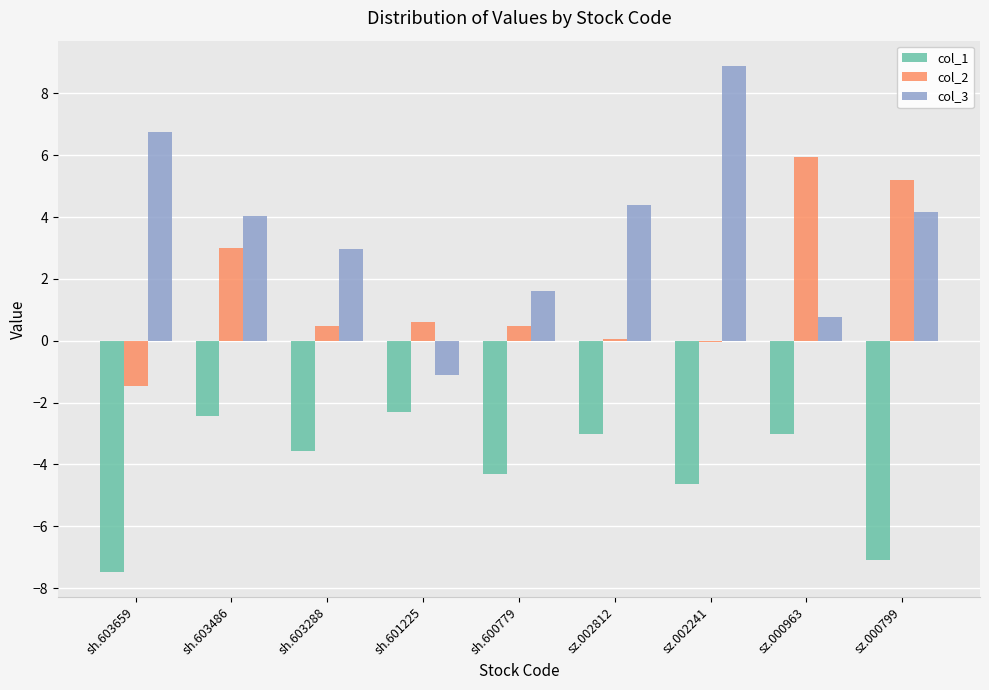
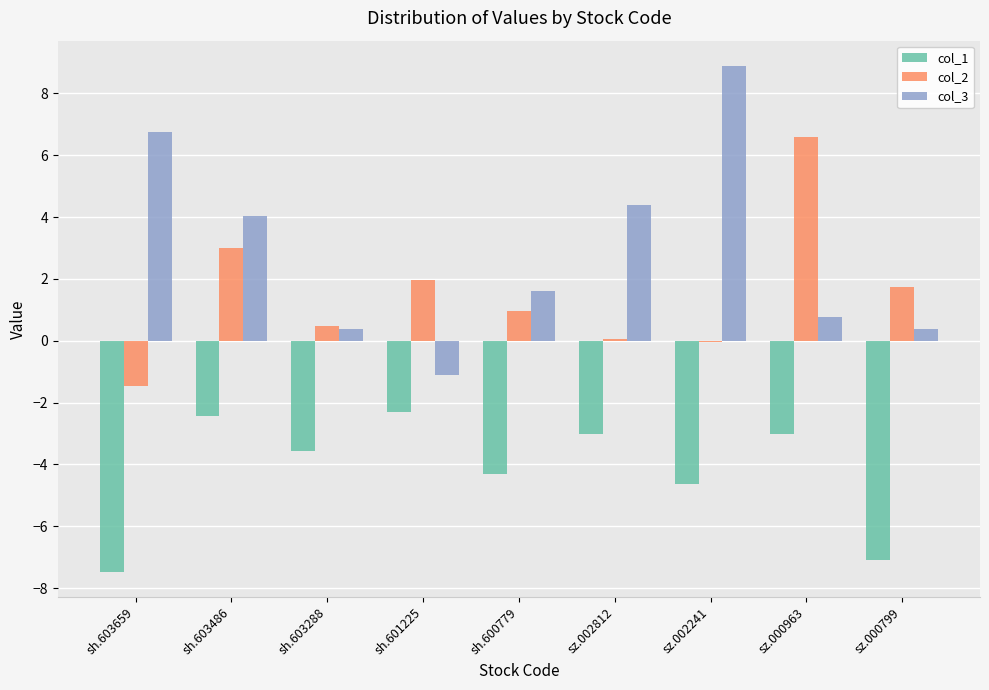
col_3, sh.603288: 3.0 -> 0.4
col_2, sh.601225: 0.6 -> 1.9
col_2, sh.600779: 0.5 -> 1.0
col_2, sz.000963: 5.9 -> 6.6
col_2, sz.000799: 5.2 -> 1.7
col_3, sz.000799: 4.2 -> 0.4
